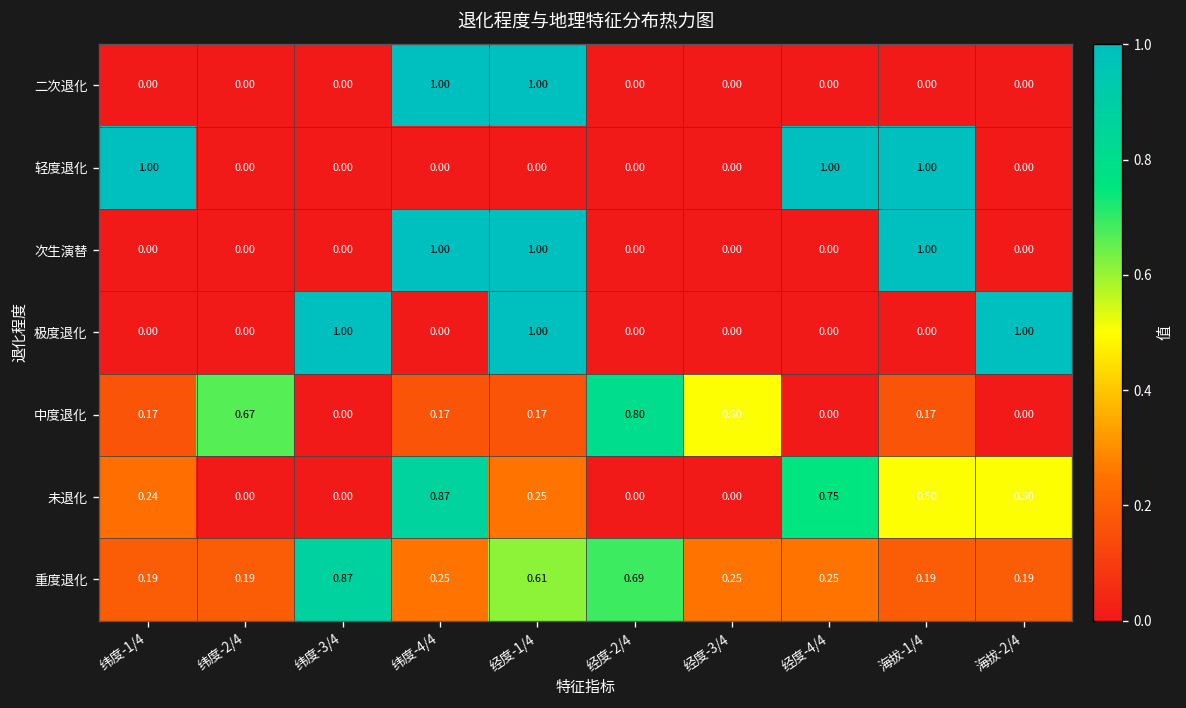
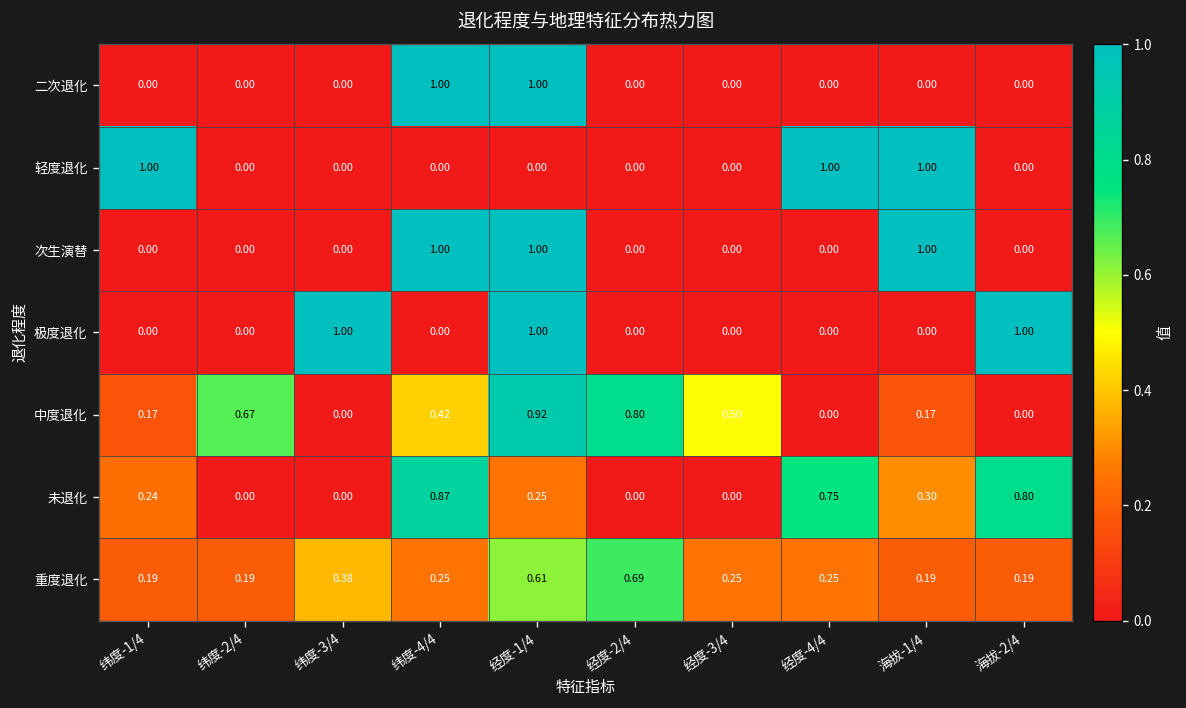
中度退化, 纬度-4/4: 0.17 -> 0.42
中度退化, 经度-1/4: 0.17 -> 0.92
未退化, 海拔-1/4: 0.50 -> 0.30
未退化, 海拔-2/4: 0.50 -> 0.80
重度退化, 纬度-3/4: 0.87 -> 0.38
